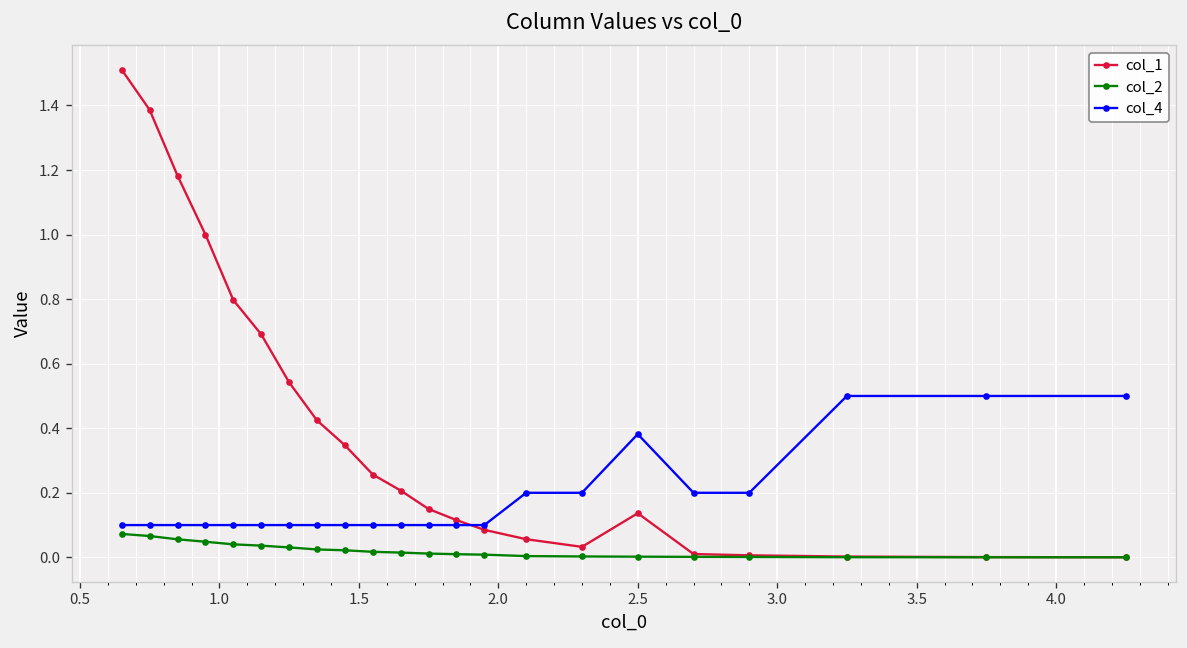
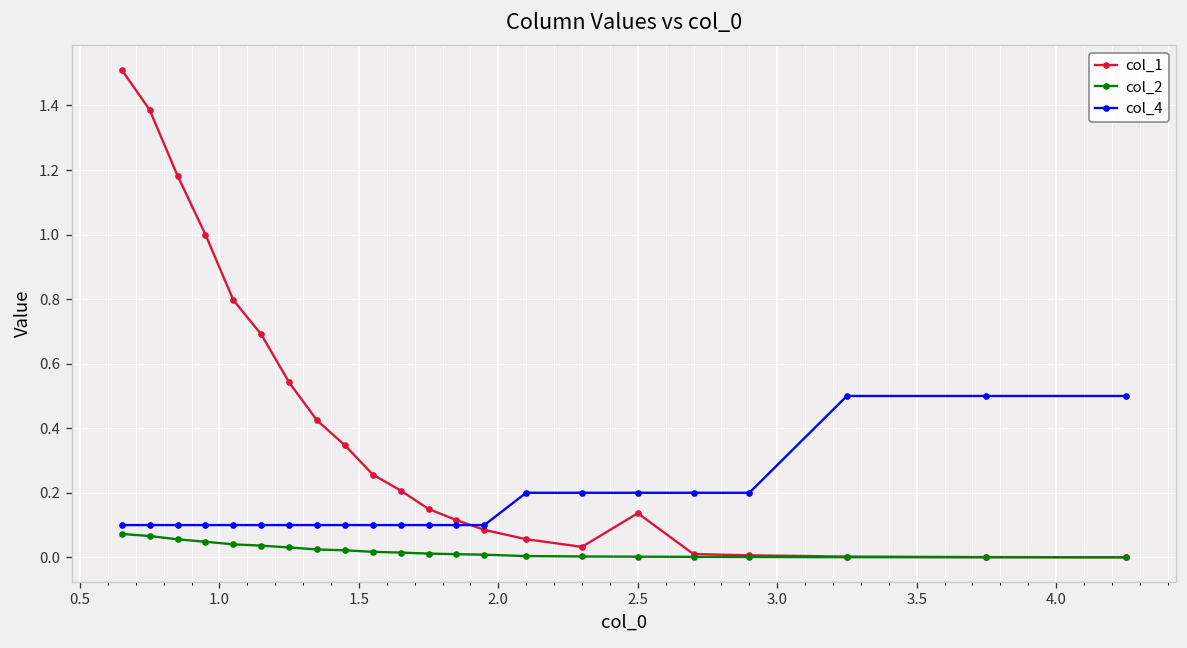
col_4, 2.5: 0.38 -> 0.20
